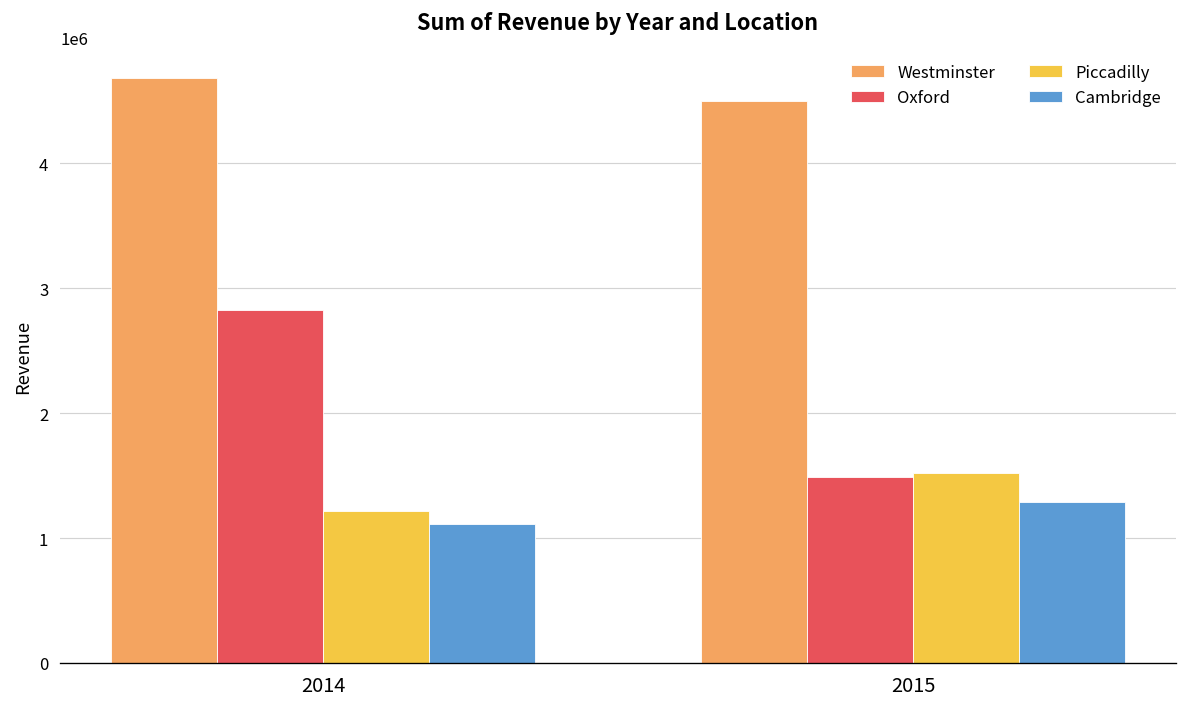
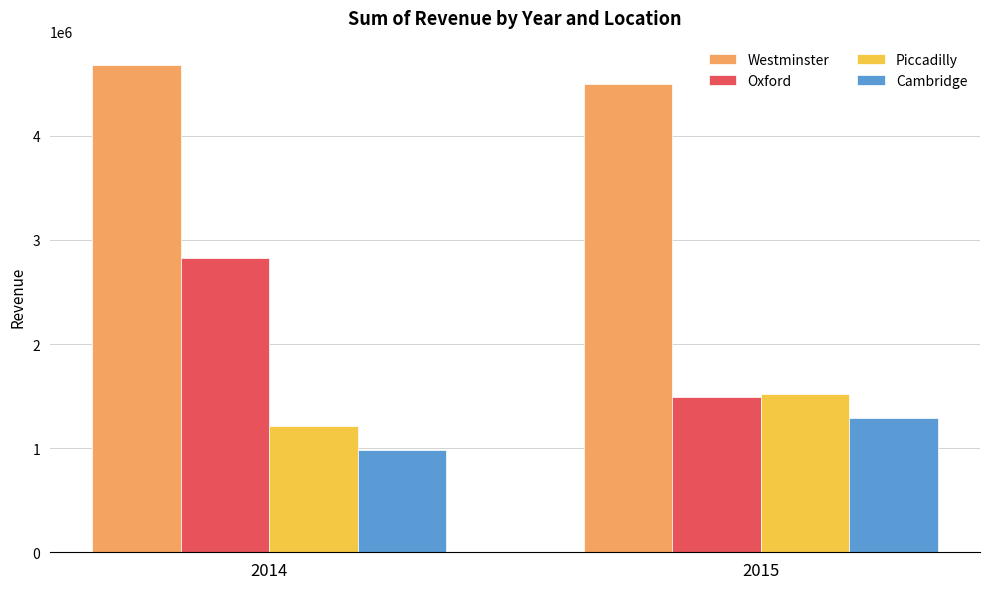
Cambridge, 2014: 1110000 -> 980000
